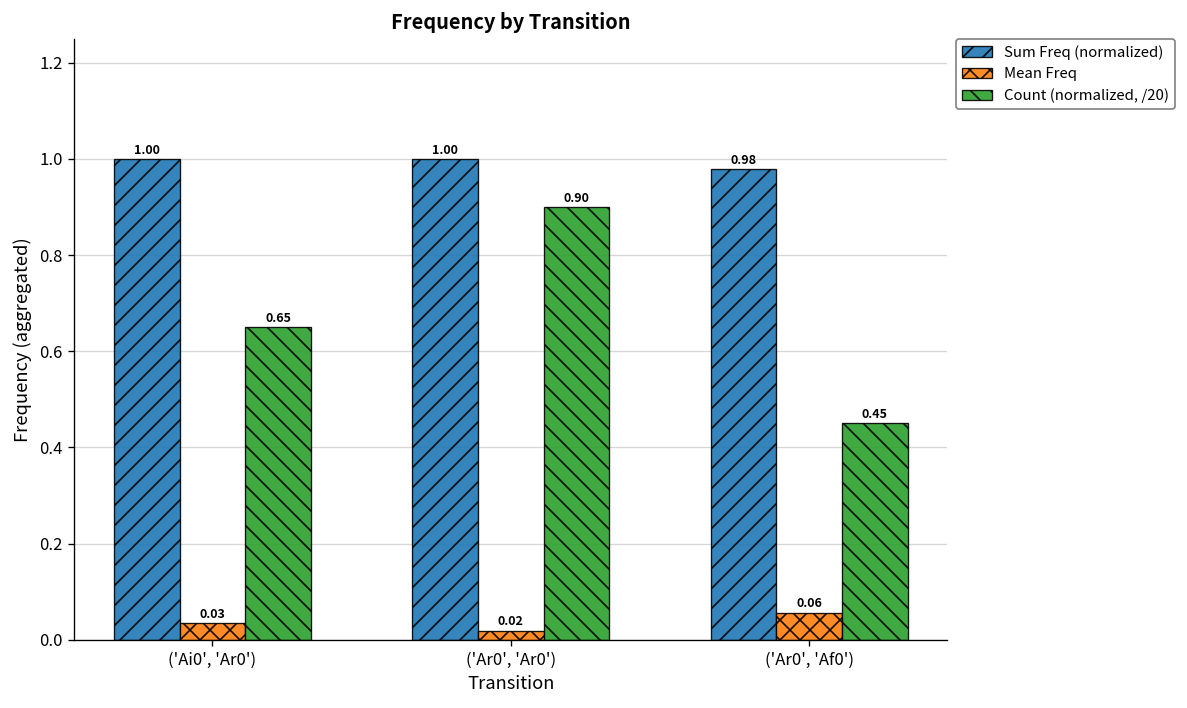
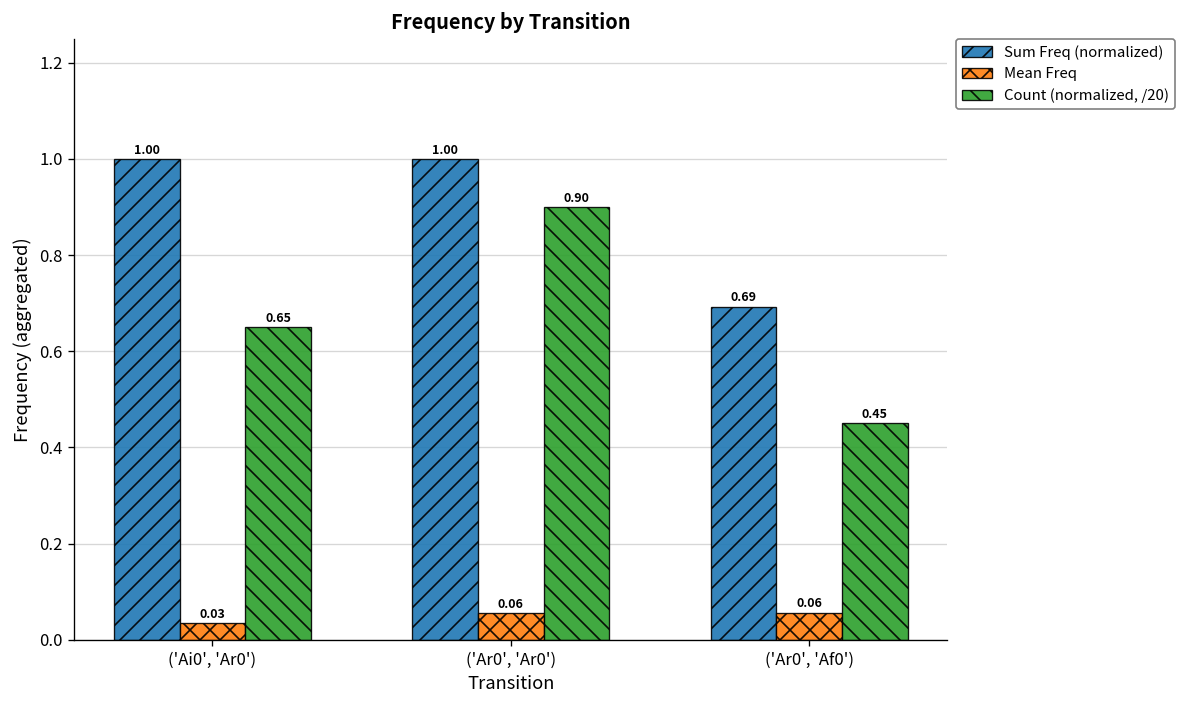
Mean Freq, ('Ar0', 'Ar0'): 0.02 -> 0.06
Sum Freq (normalized), ('Ar0', 'Af0'): 0.98 -> 0.69
